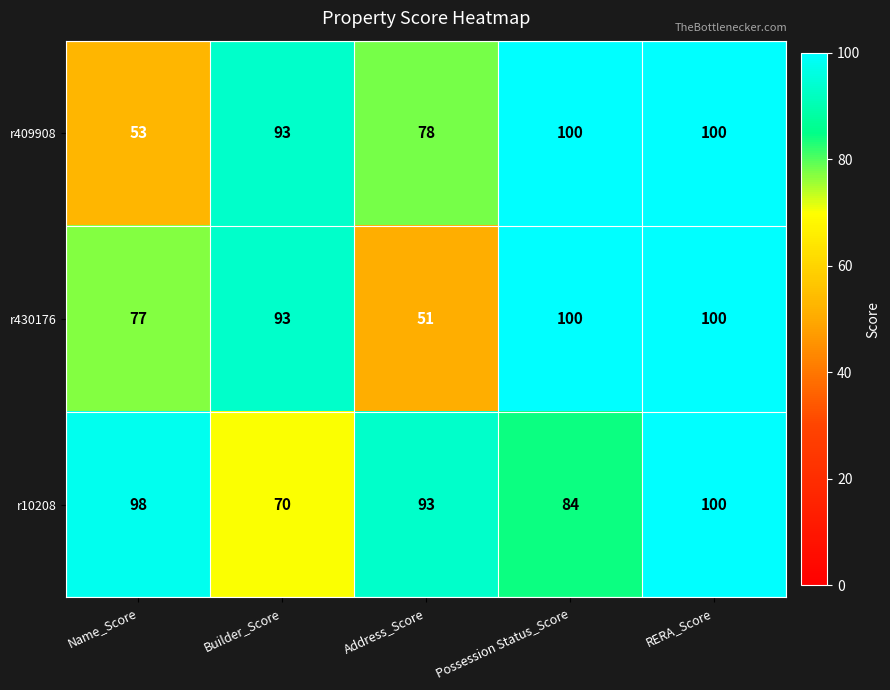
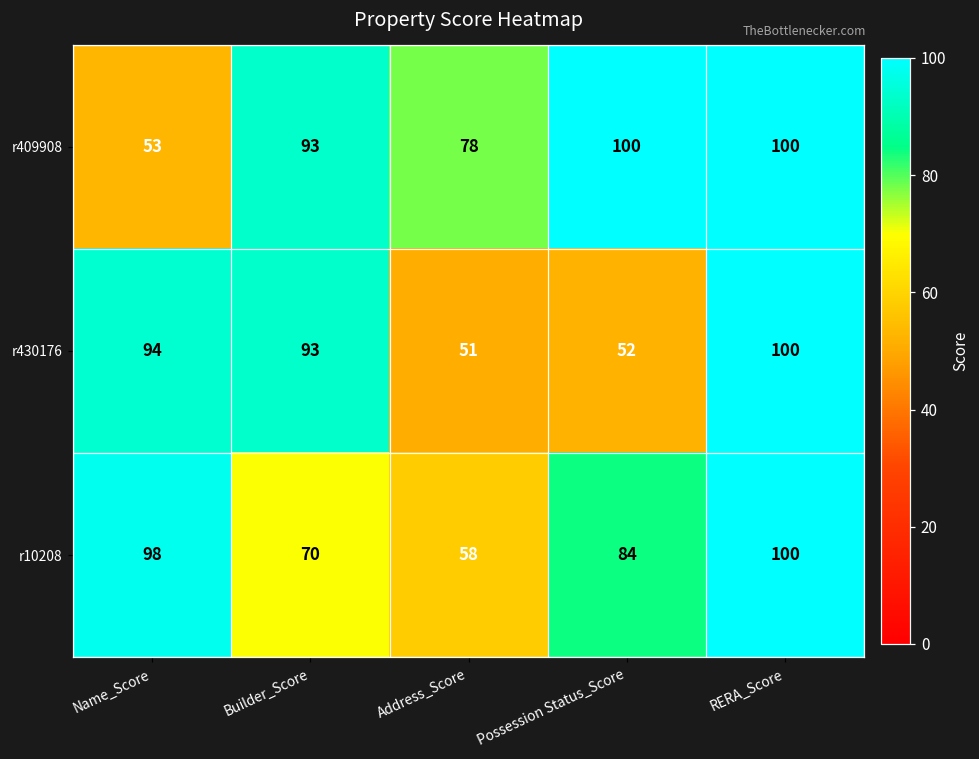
r430176, Name_Score: 77 -> 94
r430176, Possession Status_Score: 100 -> 52
r10208, Address_Score: 93 -> 58
